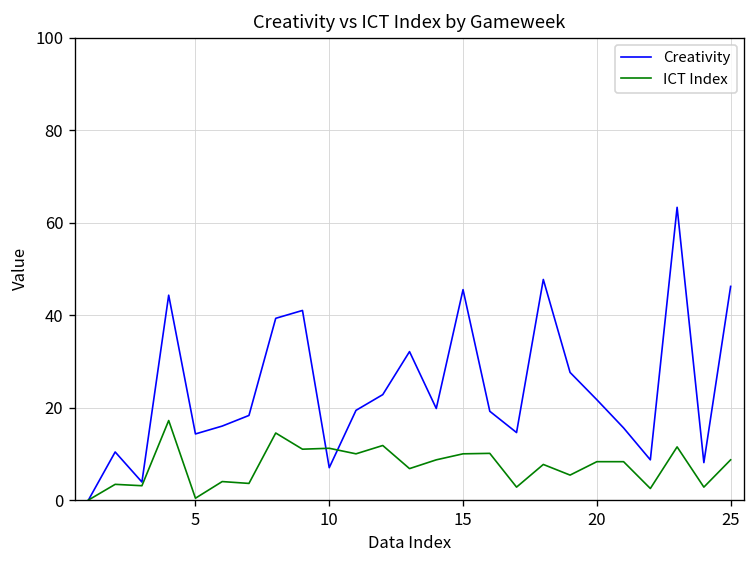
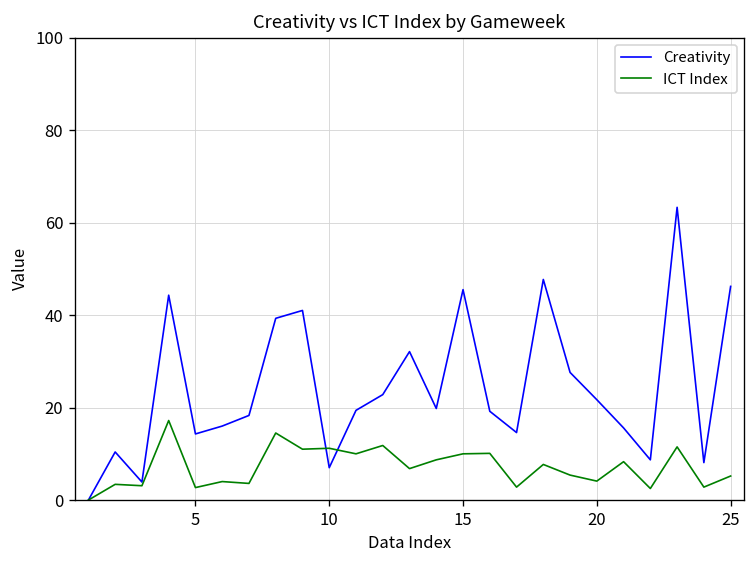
ICT Index, 5: 0 -> 3
ICT Index, 20: 8 -> 4
ICT Index, 25: 9 -> 5
